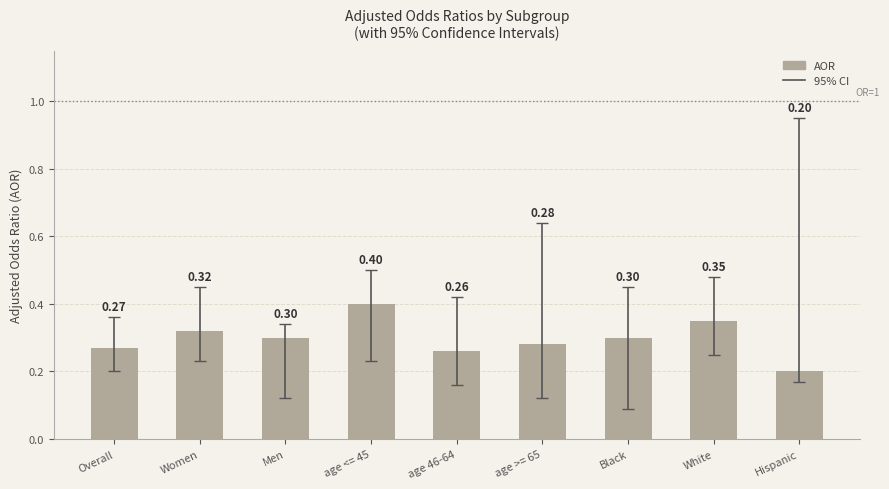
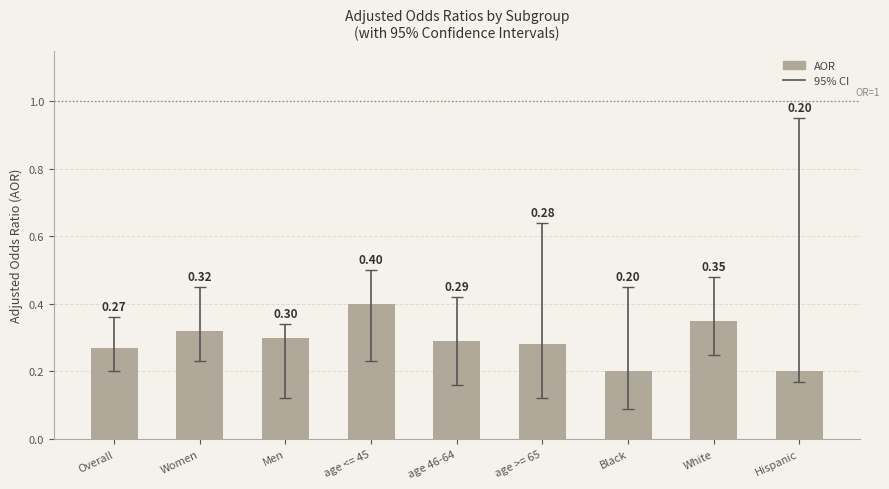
AOR, age 46-64: 0.26 -> 0.29
AOR, Black: 0.30 -> 0.20
